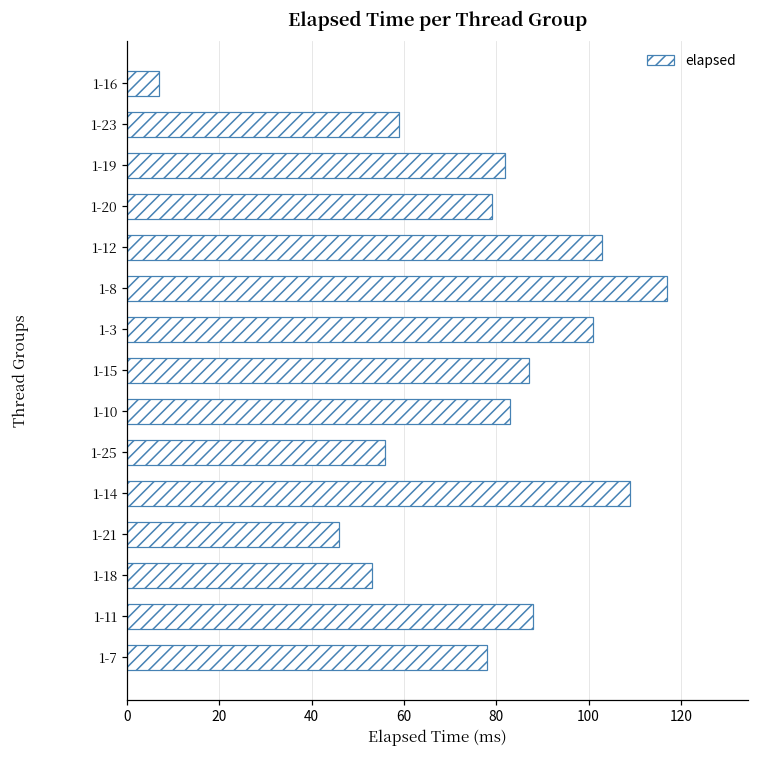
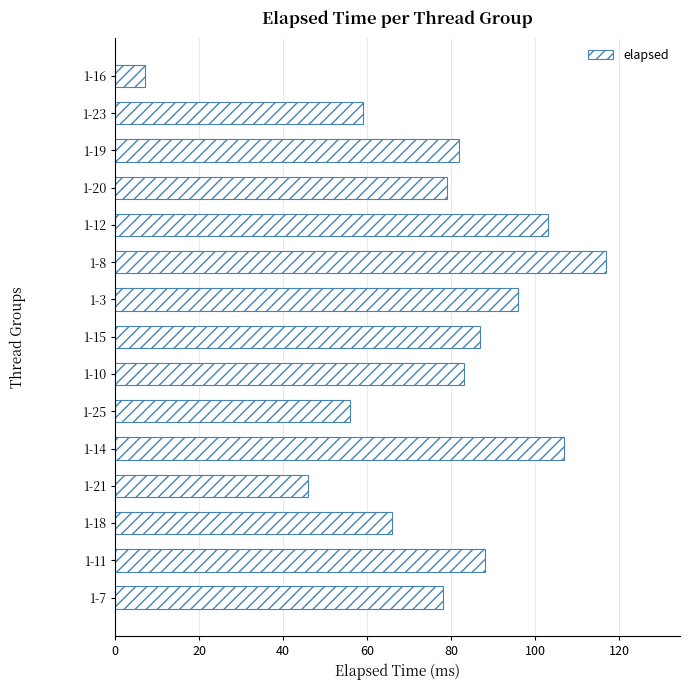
1-3: 101 -> 96
1-14: 109 -> 107
1-18: 53 -> 66
